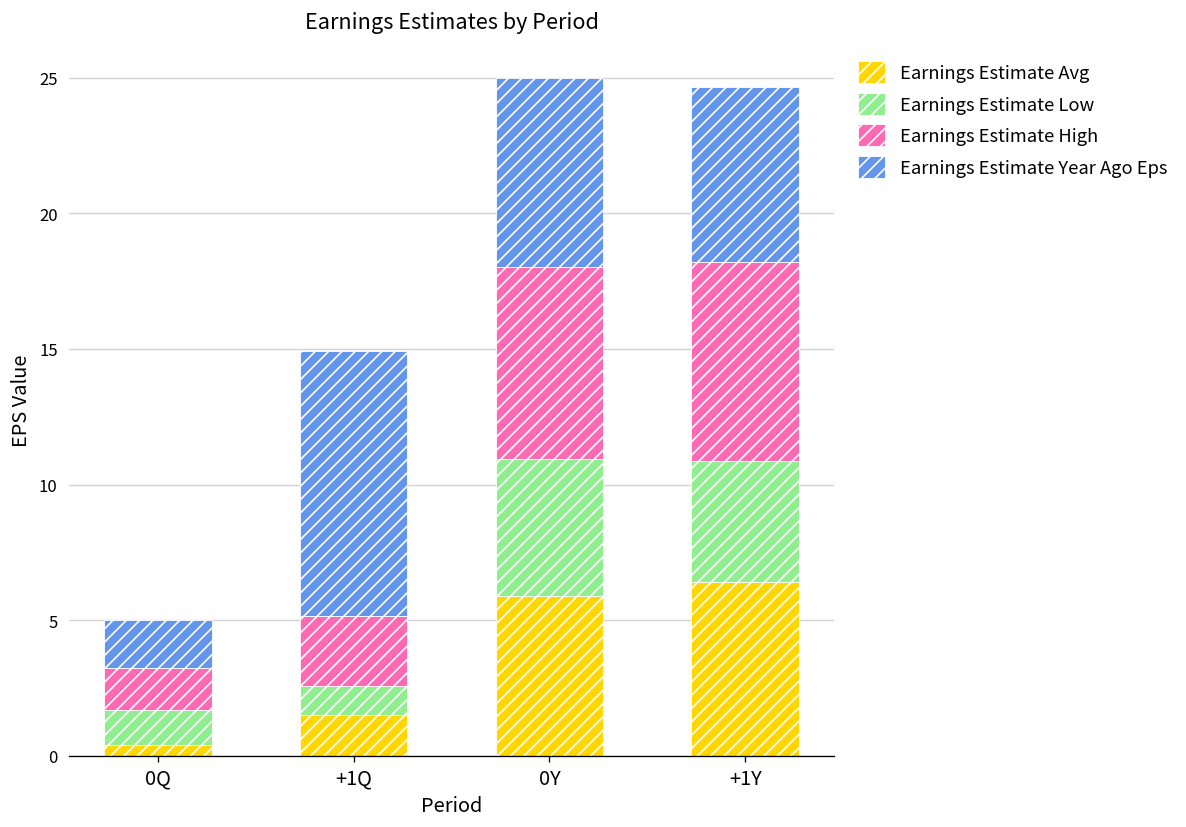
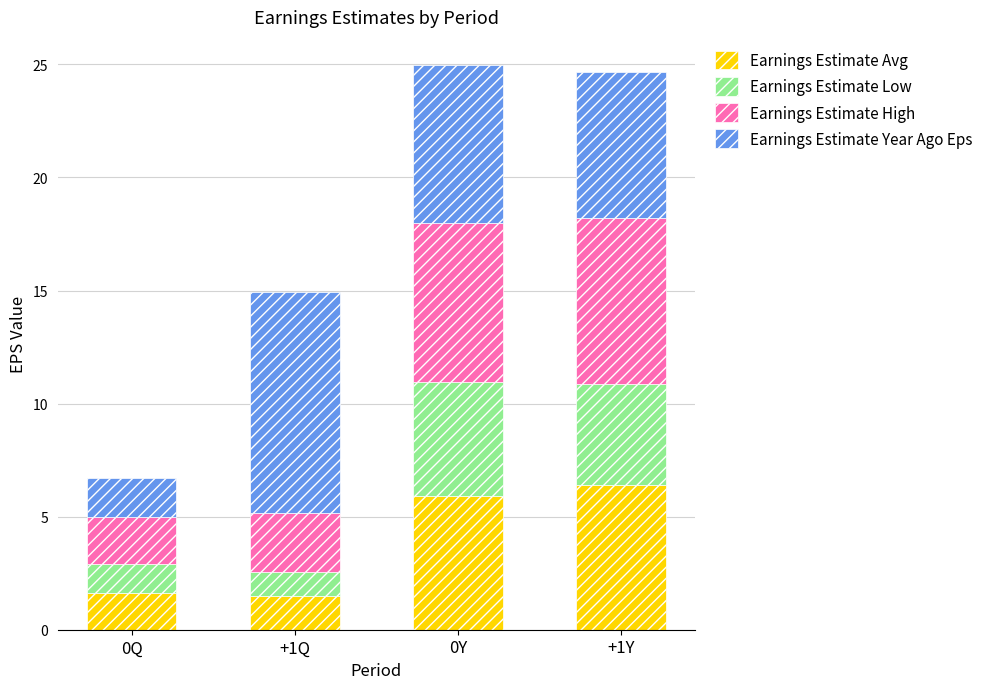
Earnings Estimate Avg, 0Q: 0.4 -> 1.6
Earnings Estimate High, 0Q: 1.5 -> 2.1
